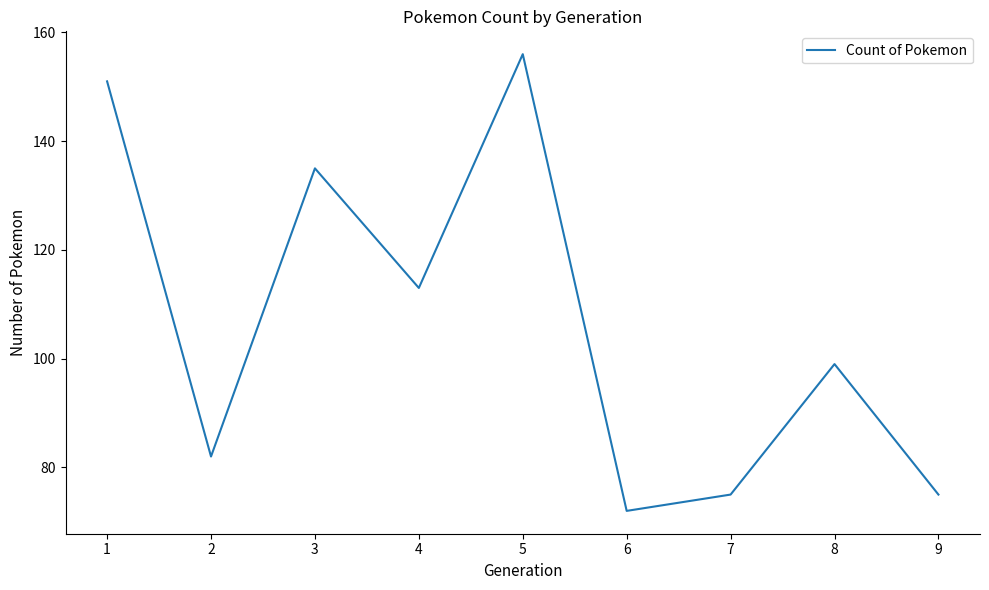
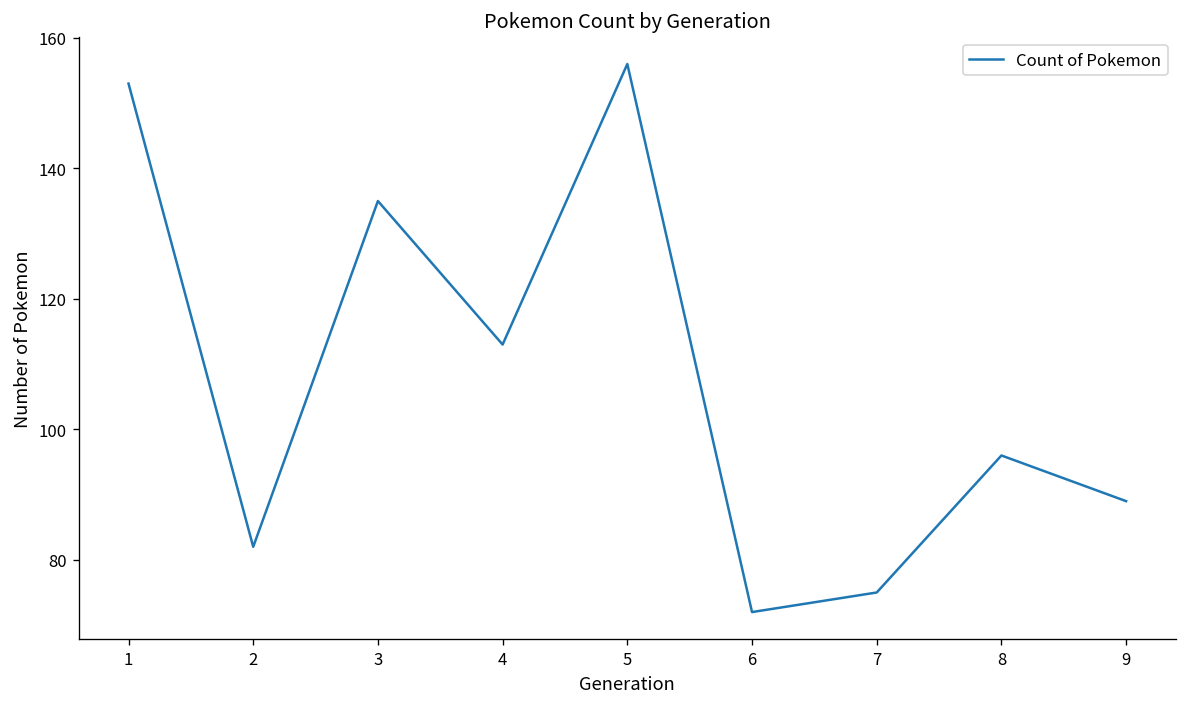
1: 151 -> 153
8: 99 -> 96
9: 75 -> 89
